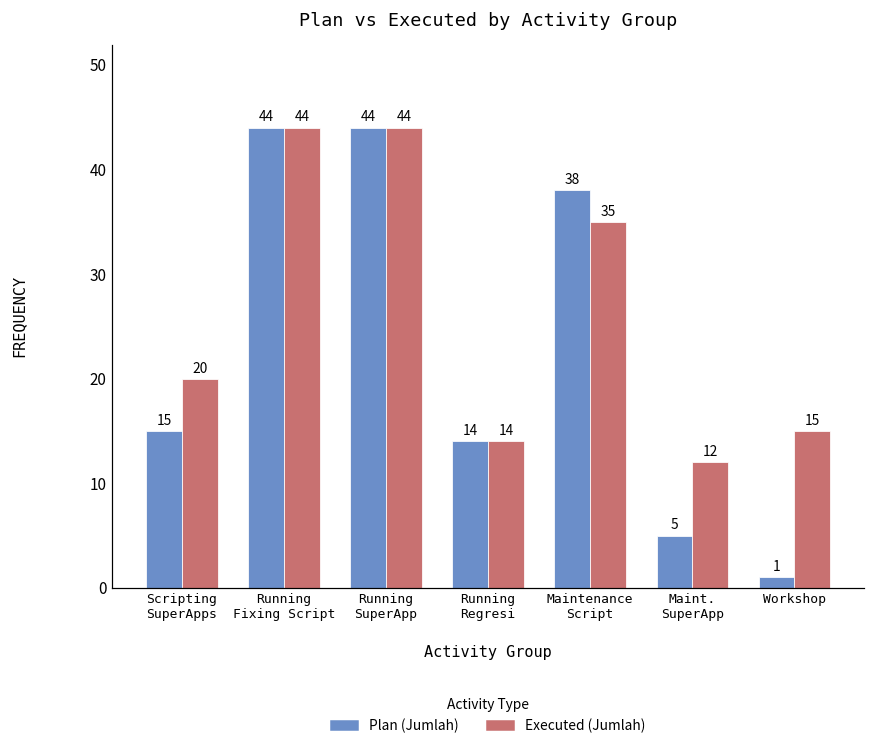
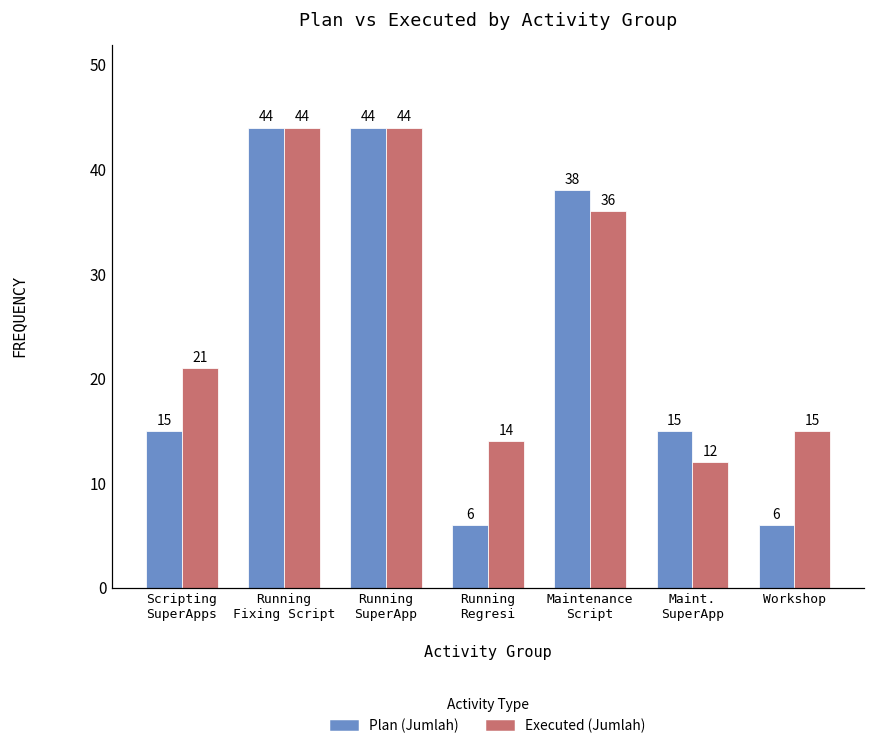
Executed (Jumlah), Scripting SuperApps: 20 -> 21
Plan (Jumlah), Running Regresi: 14 -> 6
Executed (Jumlah), Maintenance Script: 35 -> 36
Plan (Jumlah), Maint. SuperApp: 5 -> 15
Plan (Jumlah), Workshop: 1 -> 6
